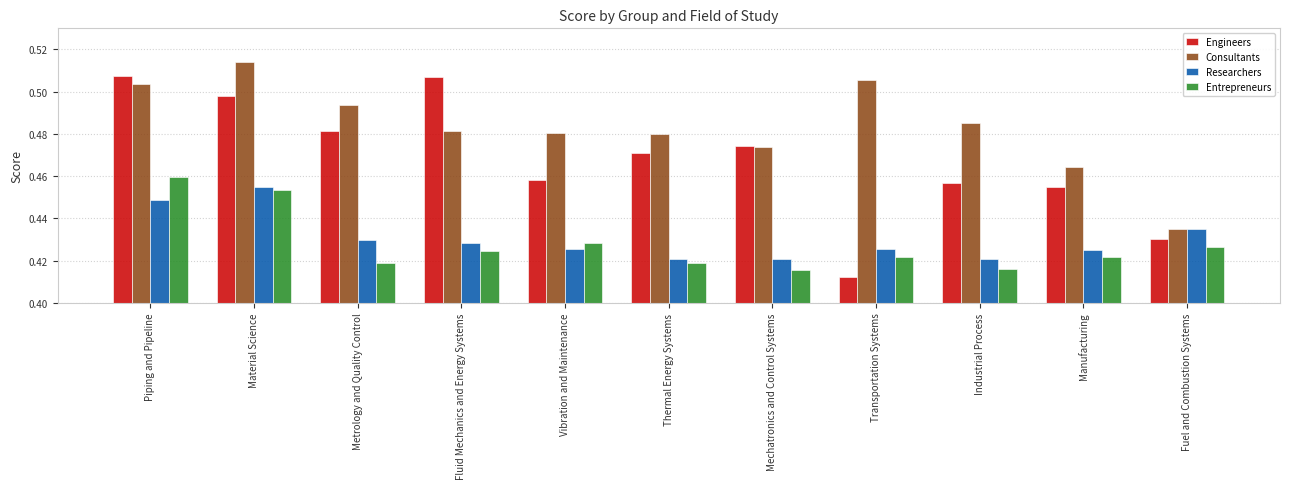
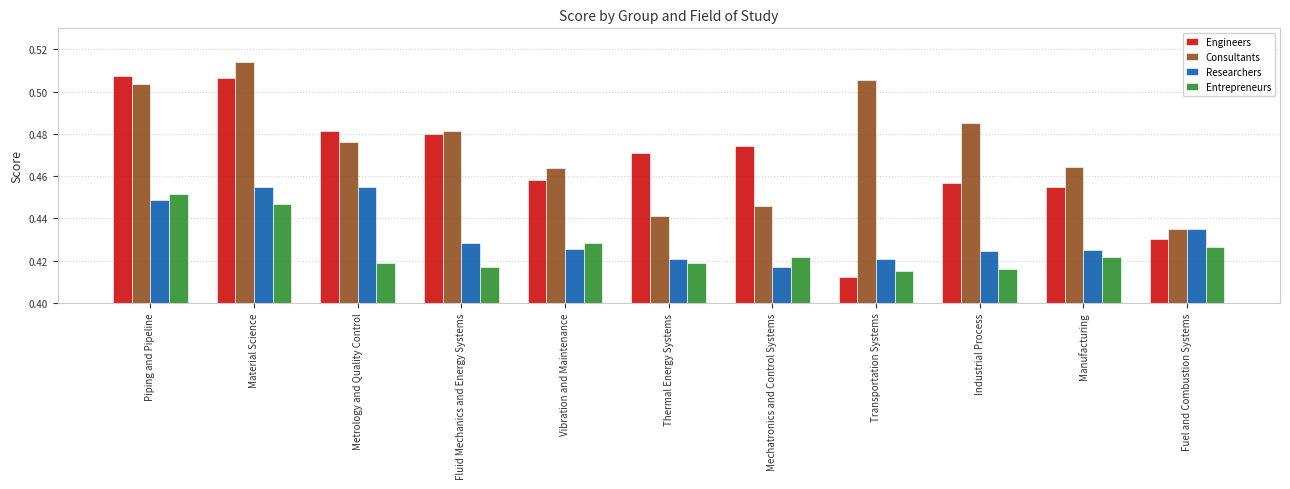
Entrepreneurs, Piping and Pipeline: 0.460 -> 0.452
Engineers, Material Science: 0.498 -> 0.506
Entrepreneurs, Material Science: 0.454 -> 0.447
Consultants, Metrology and Quality Control: 0.494 -> 0.476
Researchers, Metrology and Quality Control: 0.430 -> 0.455
Engineers, Fluid Mechanics and Energy Systems: 0.507 -> 0.480
Entrepreneurs, Fluid Mechanics and Energy Systems: 0.424 -> 0.417
Consultants, Vibration and Maintenance: 0.480 -> 0.464
Consultants, Thermal Energy Systems: 0.480 -> 0.441
Consultants, Mechatronics and Control Systems: 0.474 -> 0.446
Researchers, Mechatronics and Control Systems: 0.421 -> 0.417
Entrepreneurs, Mechatronics and Control Systems: 0.416 -> 0.422
Researchers, Transportation Systems: 0.425 -> 0.421
Entrepreneurs, Transportation Systems: 0.422 -> 0.415
Researchers, Industrial Process: 0.421 -> 0.425
